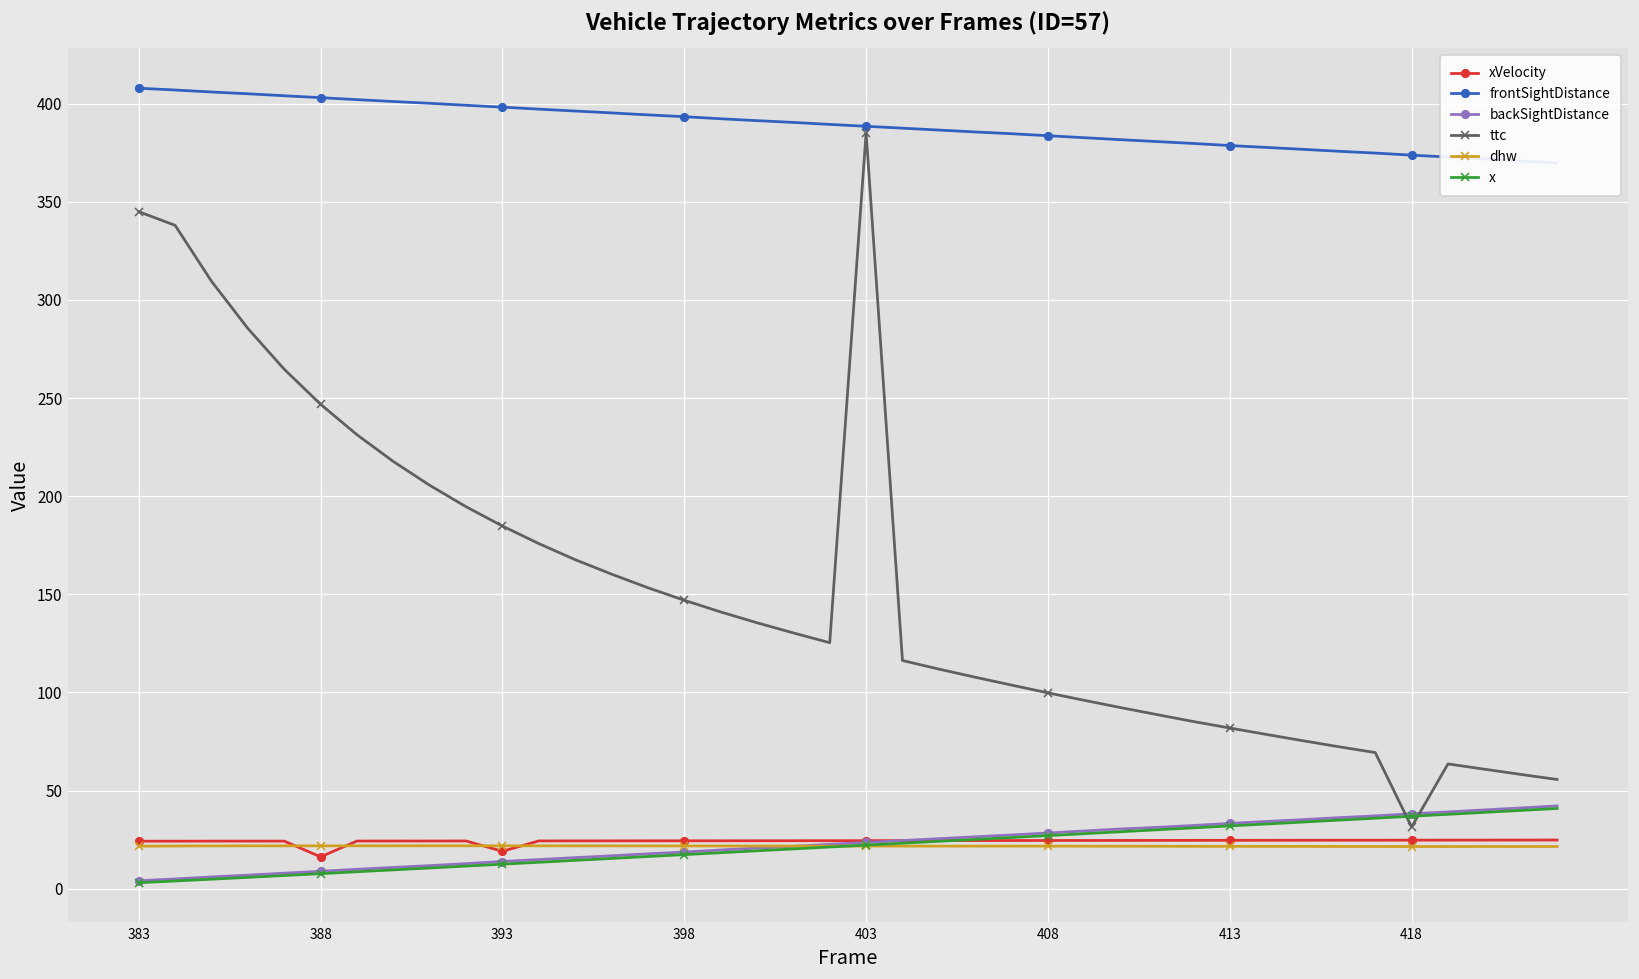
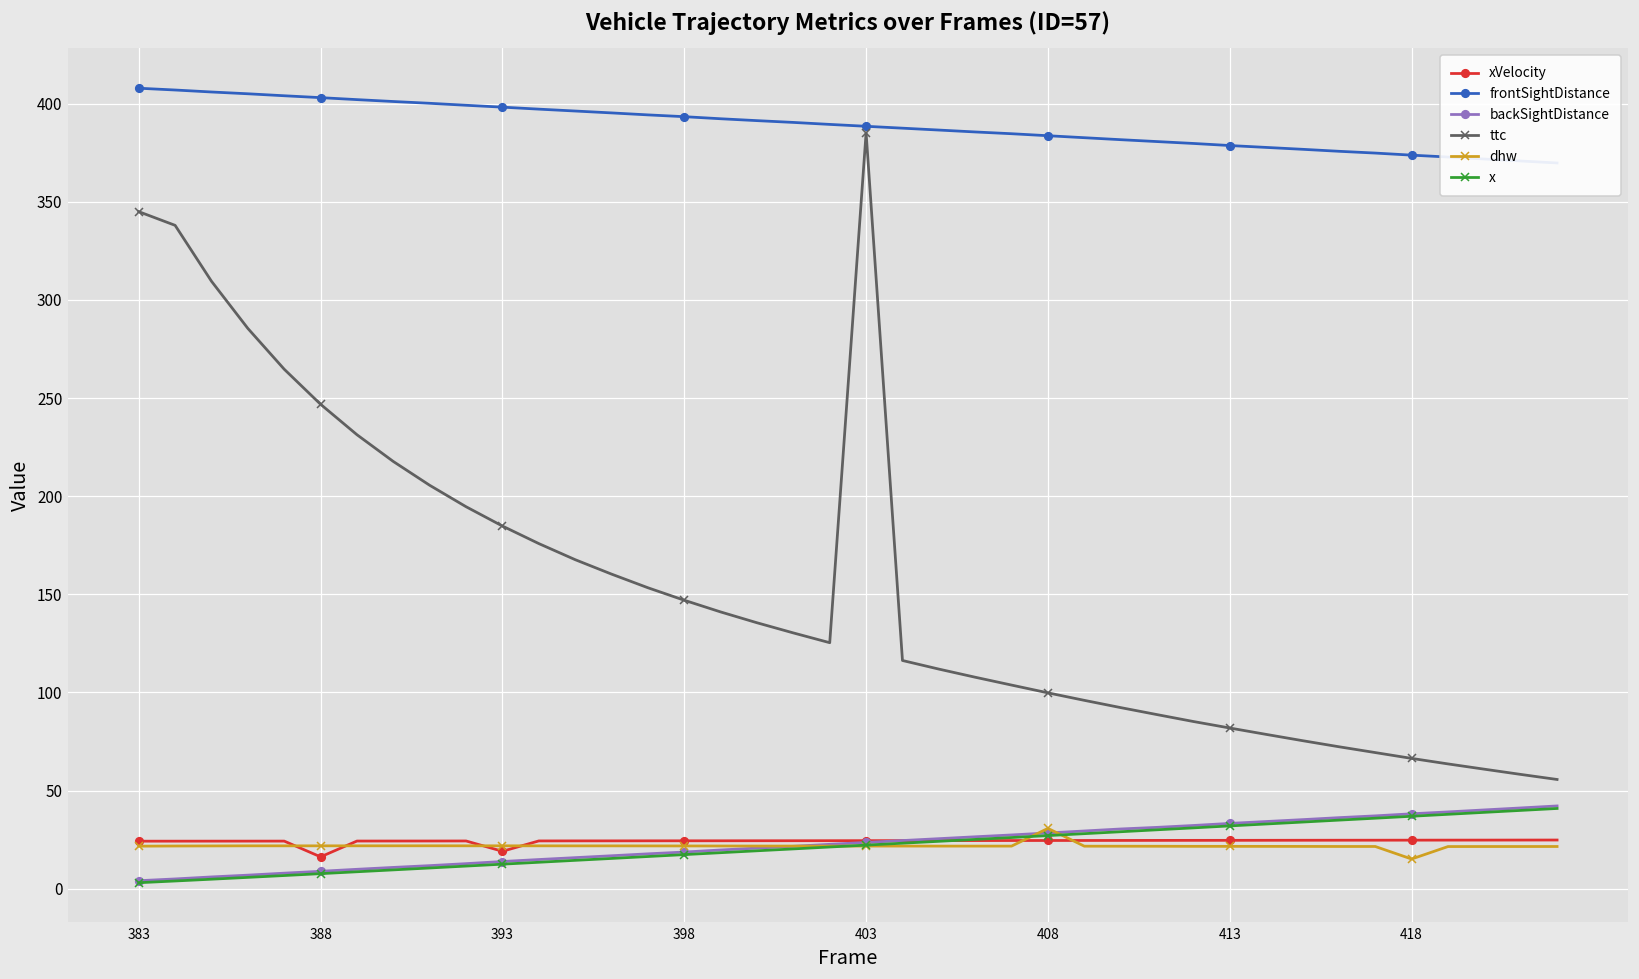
dhw, 408: 22 -> 31
ttc, 418: 31 -> 66
dhw, 418: 21 -> 15
